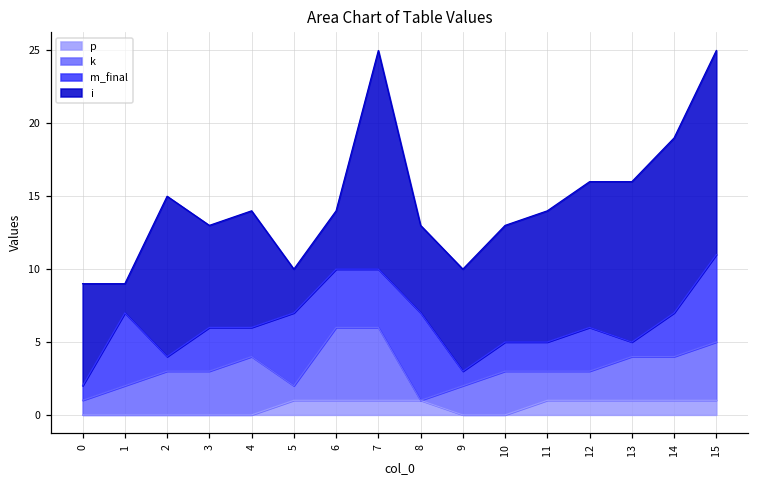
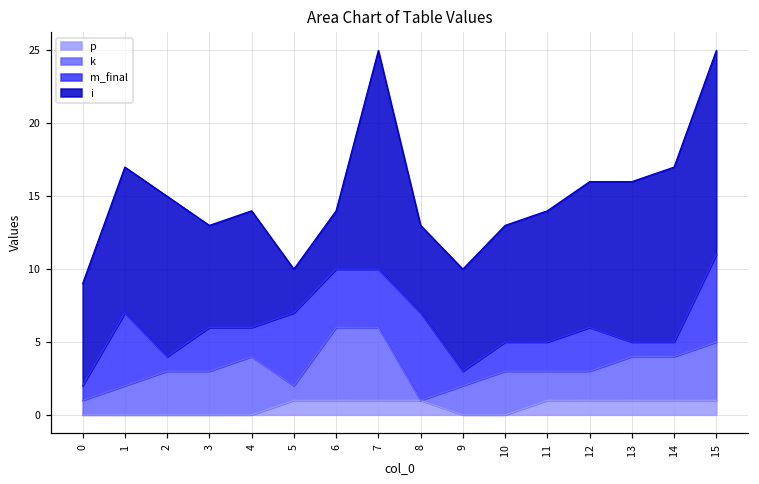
i, 1: 2 -> 10
m_final, 14: 3 -> 1
